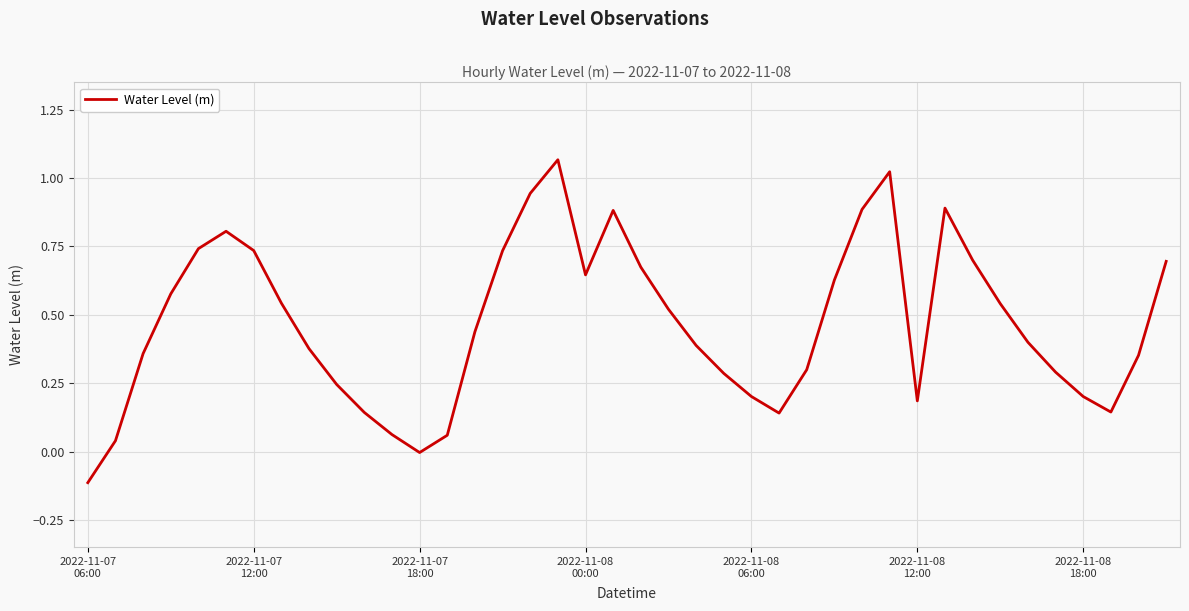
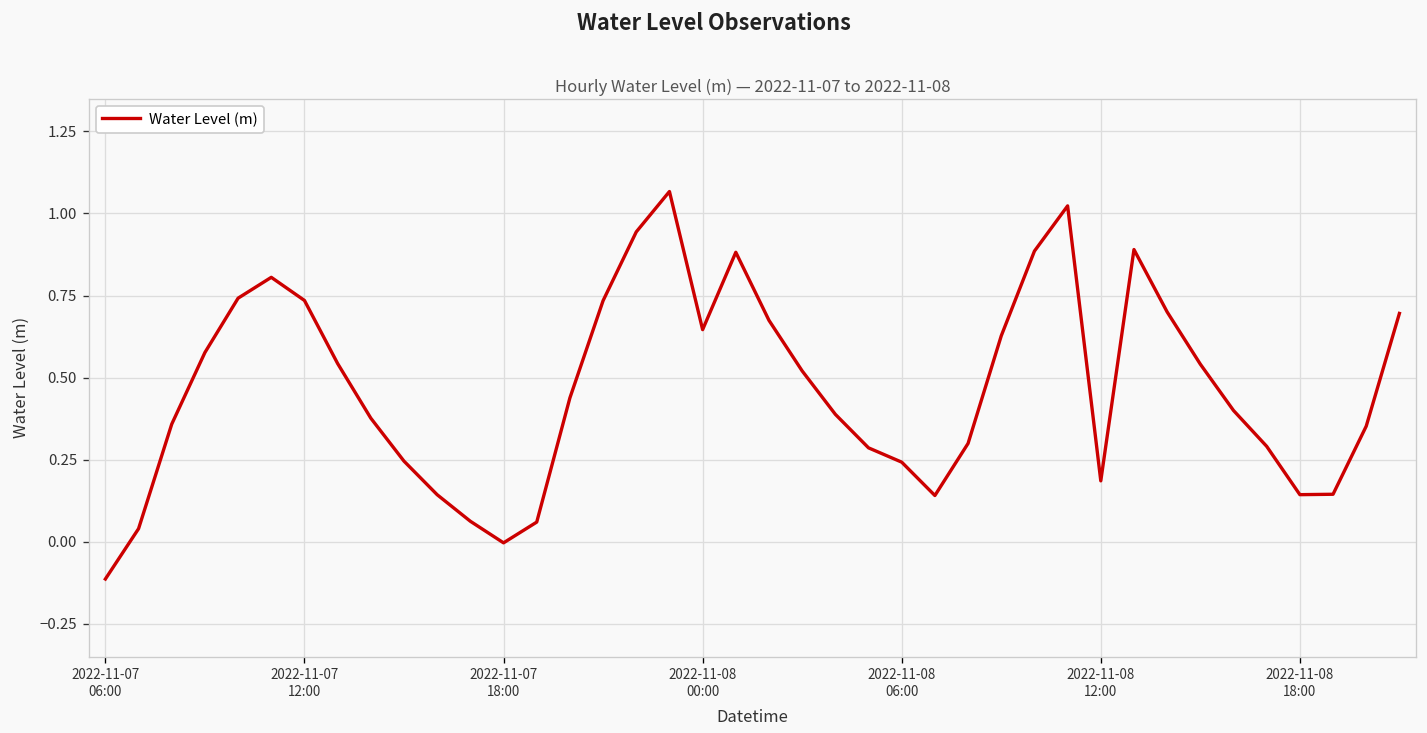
2022-11-08 06:00: 0.20 -> 0.24
2022-11-08 18:00: 0.20 -> 0.14
